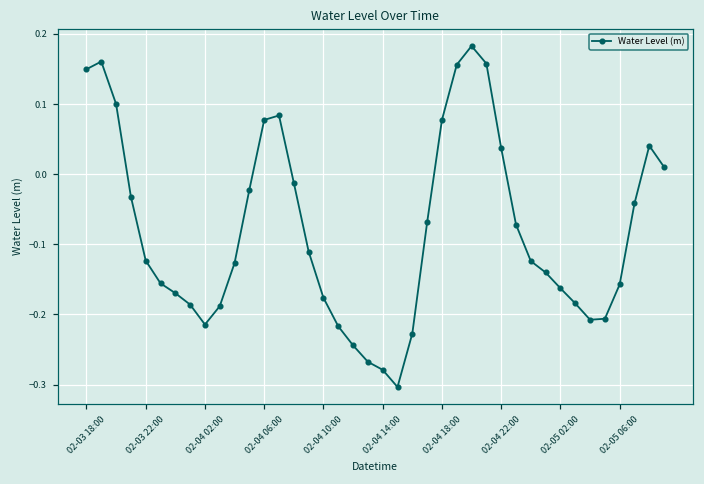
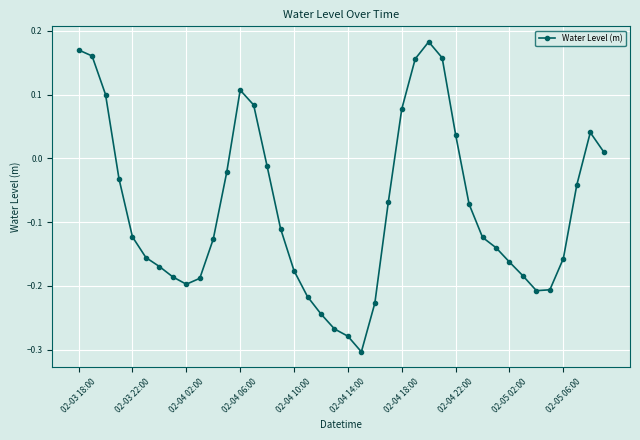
02-03 18:00: 0.15 -> 0.17
02-04 02:00: -0.21 -> -0.20
02-04 06:00: 0.08 -> 0.11
